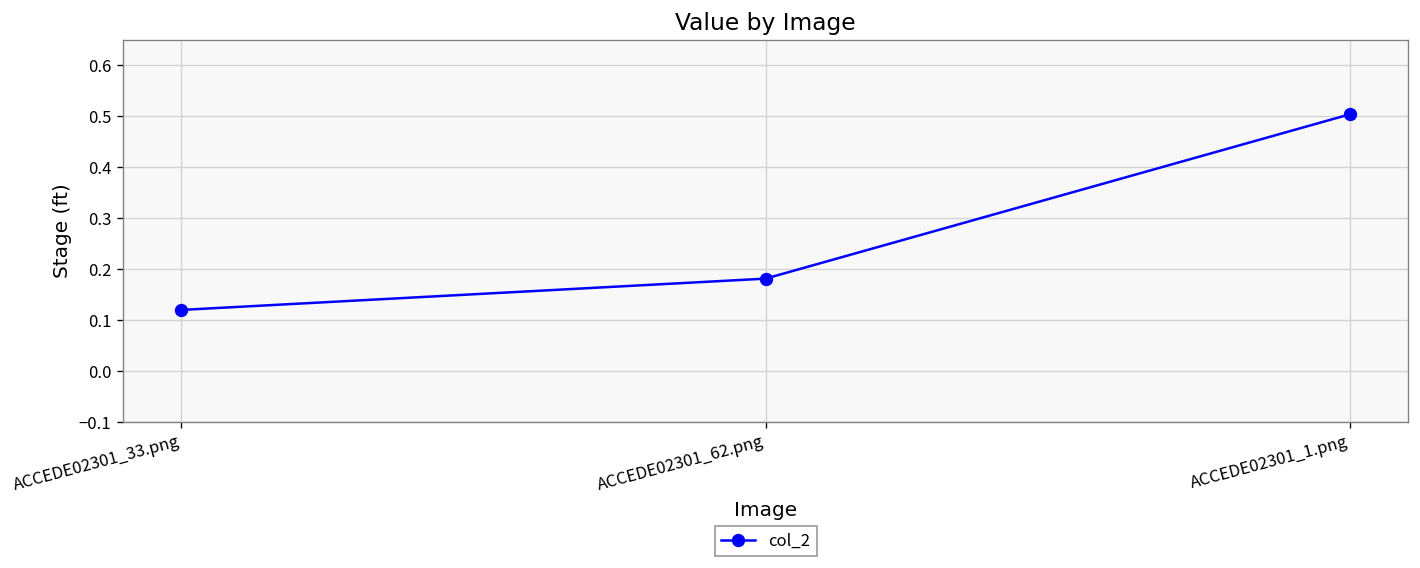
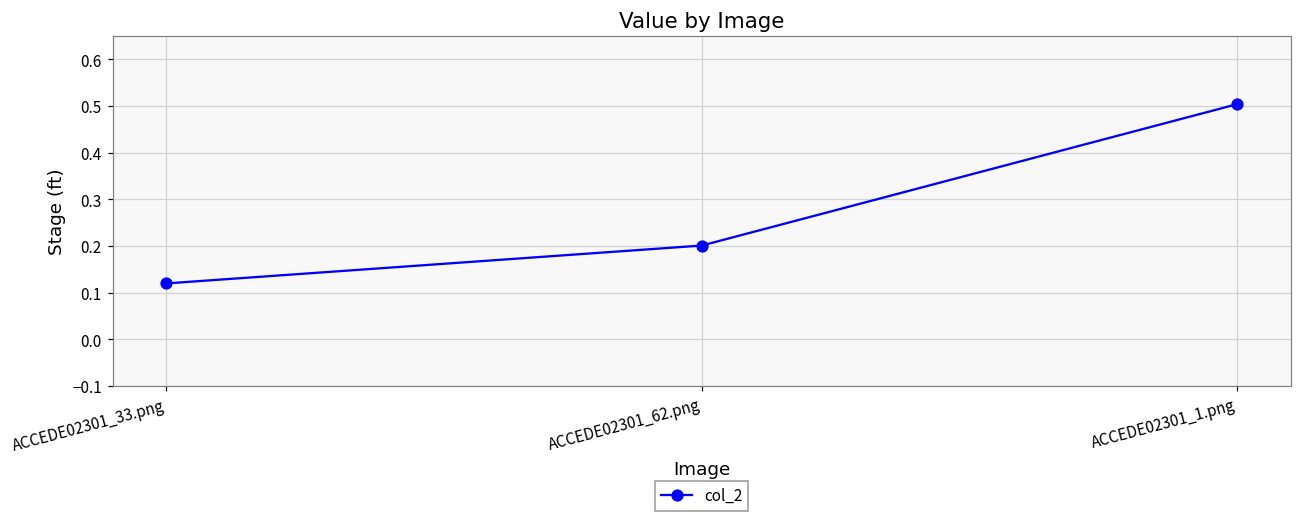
ACCEDE02301_62.png: 0.18 -> 0.20
